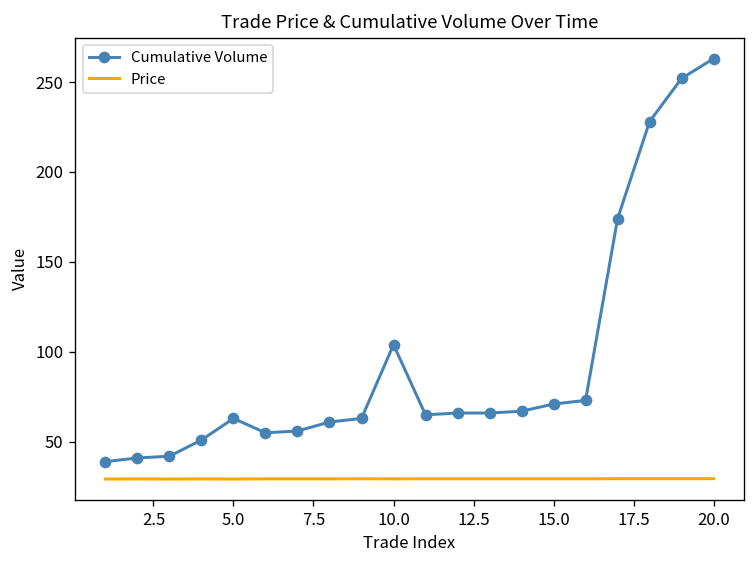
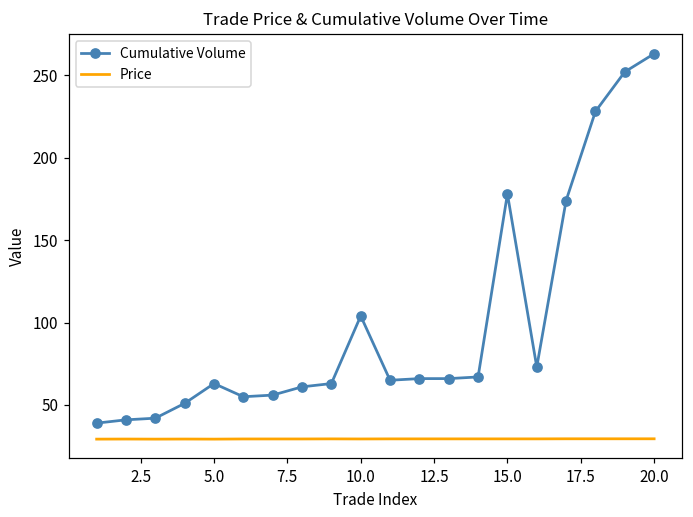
Cumulative Volume, 15.0: 71 -> 178
